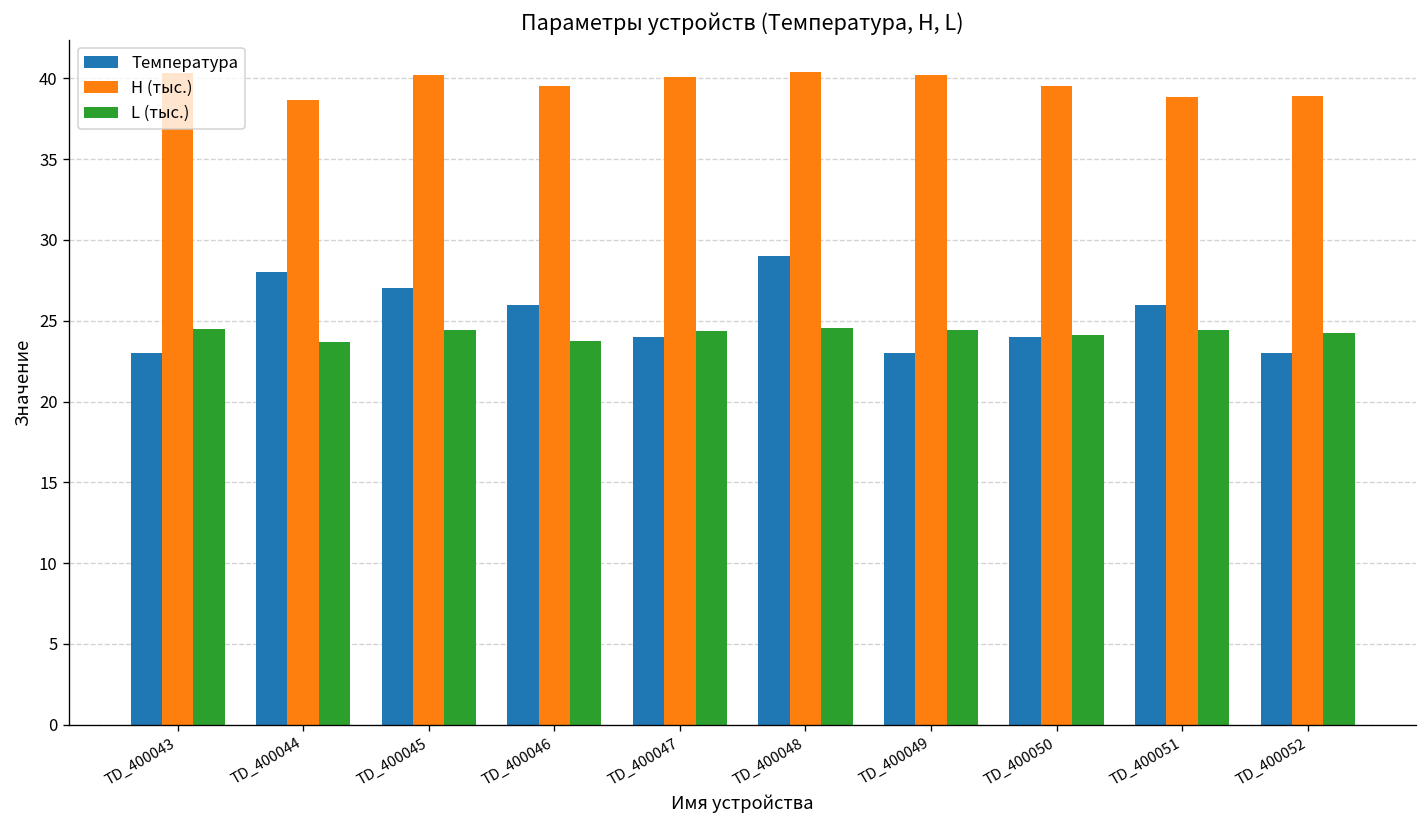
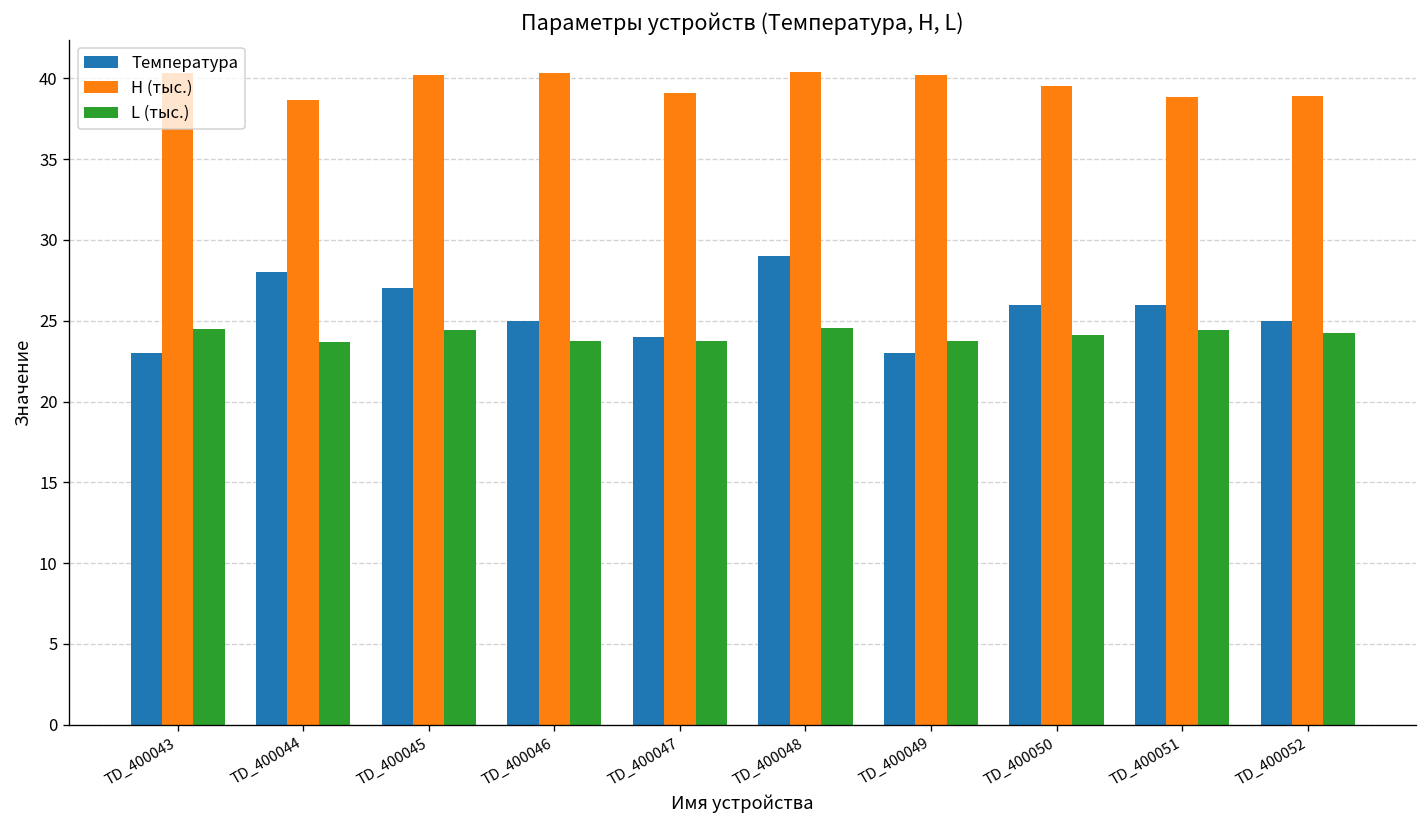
Температура, TD_400046: 26 -> 25
H (тыс.), TD_400046: 39.5 -> 40.3
H (тыс.), TD_400047: 40.1 -> 39.1
L (тыс.), TD_400047: 24.4 -> 23.7
L (тыс.), TD_400049: 24.4 -> 23.8
Температура, TD_400050: 24 -> 26
Температура, TD_400052: 23 -> 25
